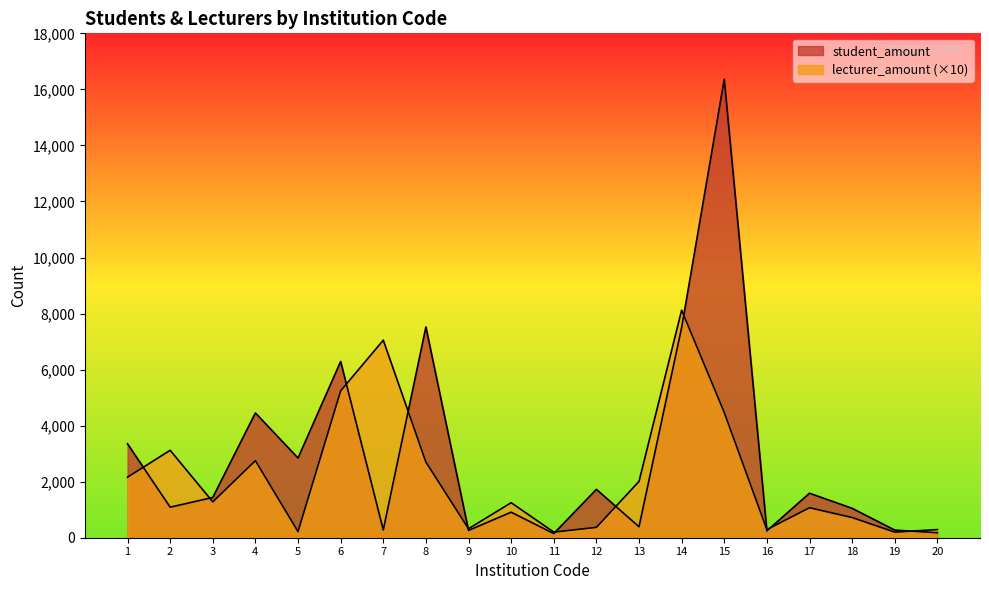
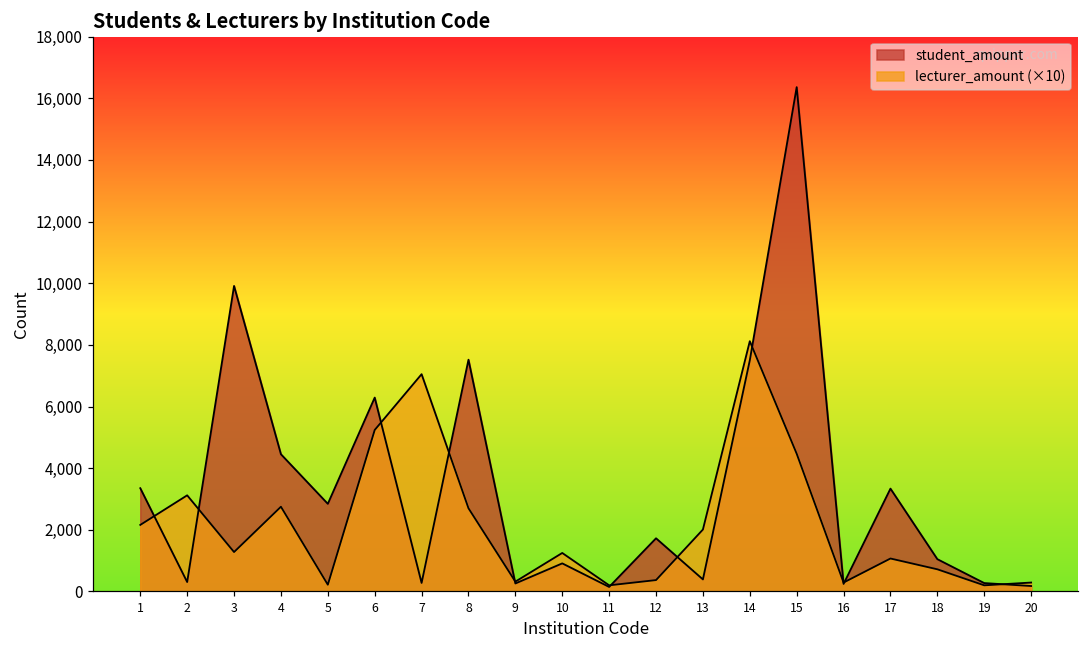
student_amount, 2: 1,100 -> 300
student_amount, 3: 1,400 -> 9,900
student_amount, 17: 1,600 -> 3,300
